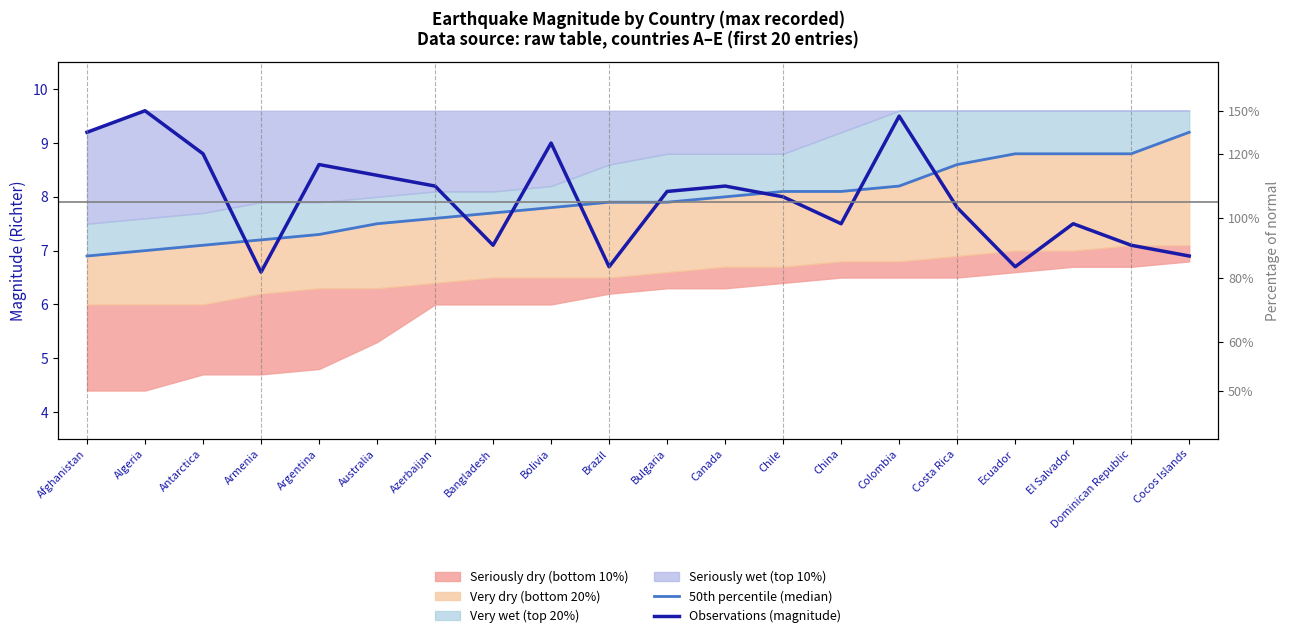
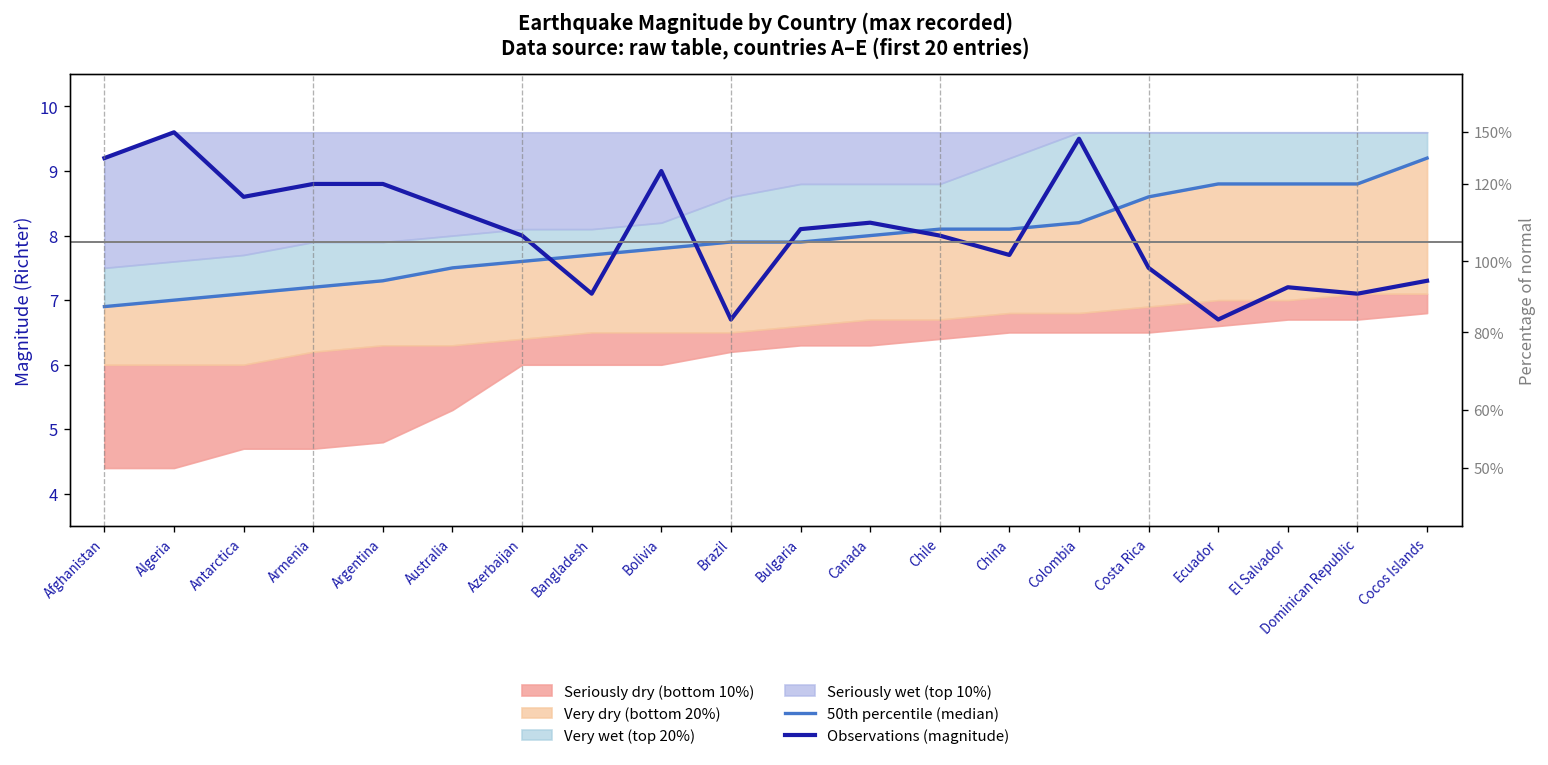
Observations (magnitude), Antarctica: 8.8 -> 8.6
Observations (magnitude), Armenia: 6.6 -> 8.8
Observations (magnitude), Argentina: 8.6 -> 8.8
Observations (magnitude), Azerbaijan: 8.2 -> 8.0
Observations (magnitude), China: 7.5 -> 7.7
Observations (magnitude), Costa Rica: 7.8 -> 7.5
Observations (magnitude), El Salvador: 7.5 -> 7.2
Observations (magnitude), Cocos Islands: 6.9 -> 7.3
